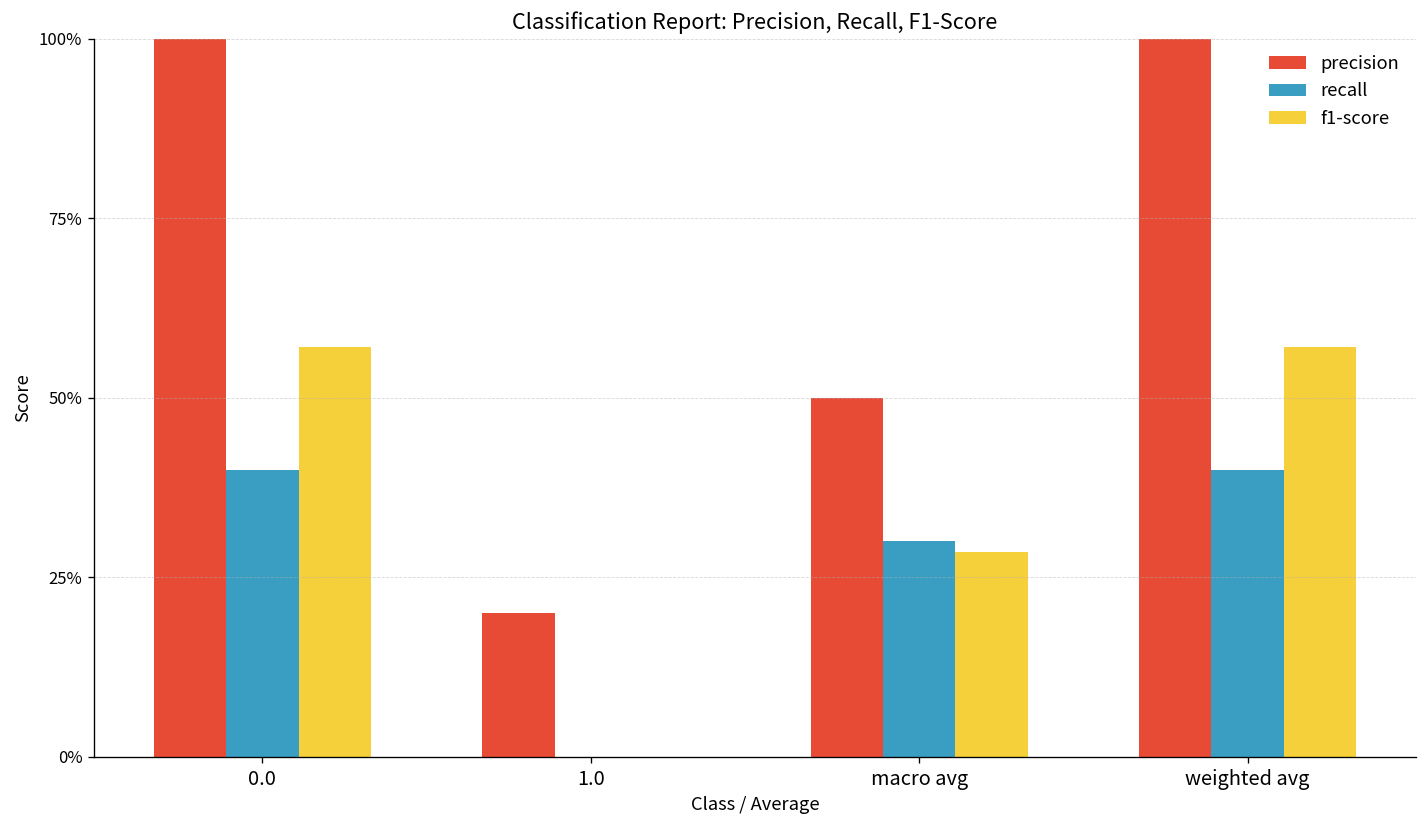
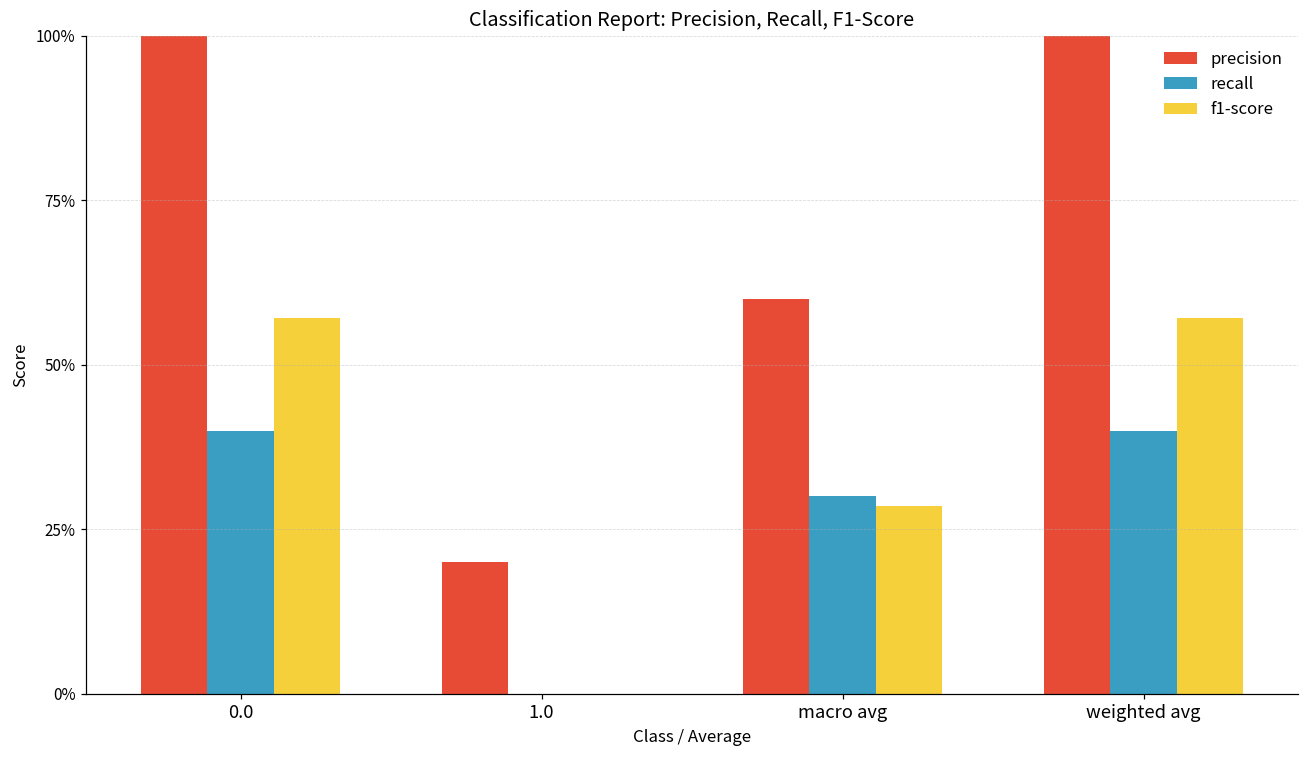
precision, macro avg: 50% -> 60%
